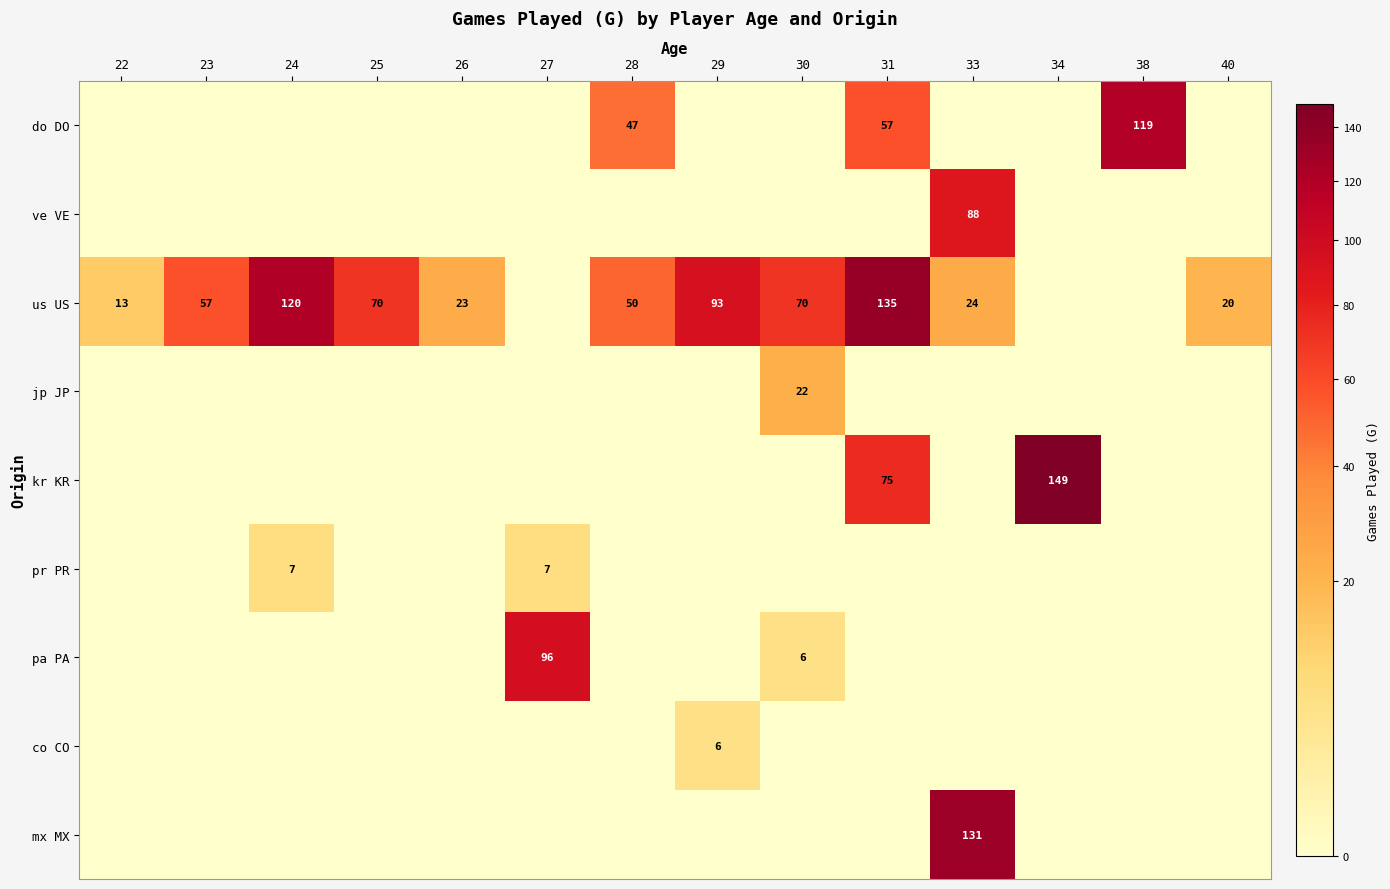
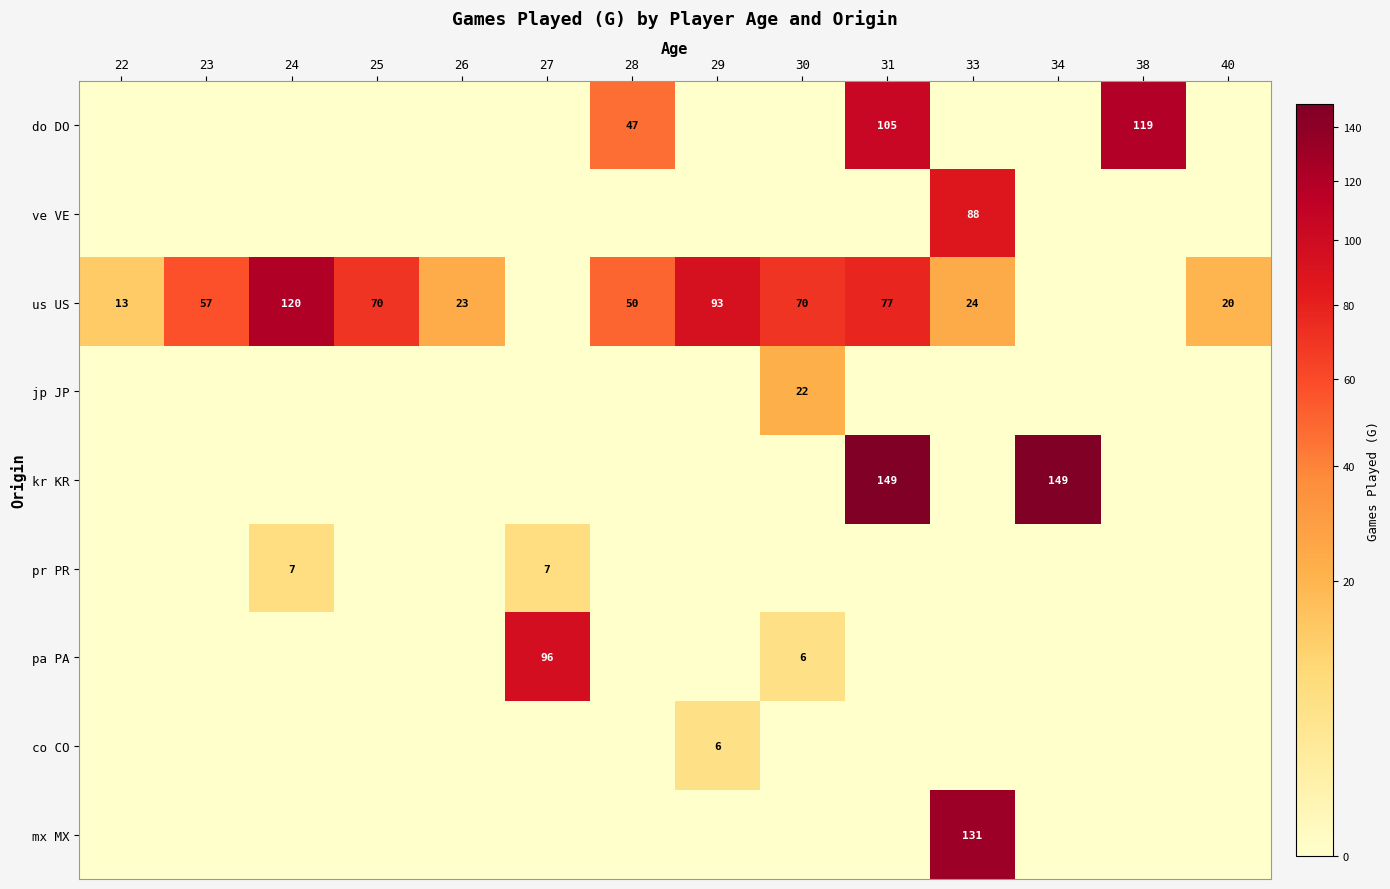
do DO, 31: 57 -> 105
us US, 31: 135 -> 77
kr KR, 31: 75 -> 149
